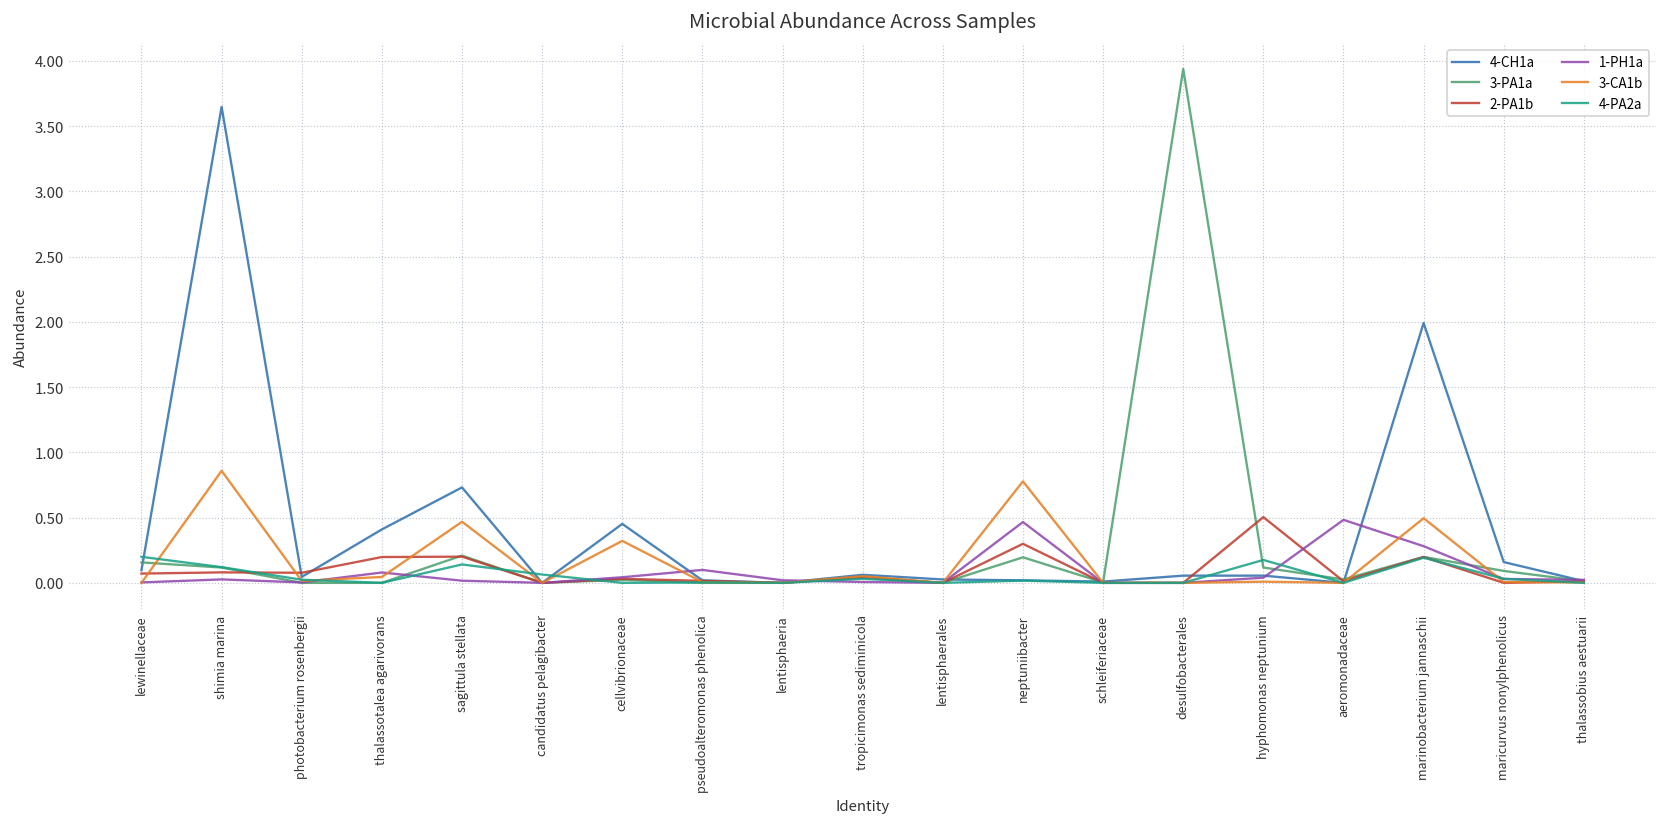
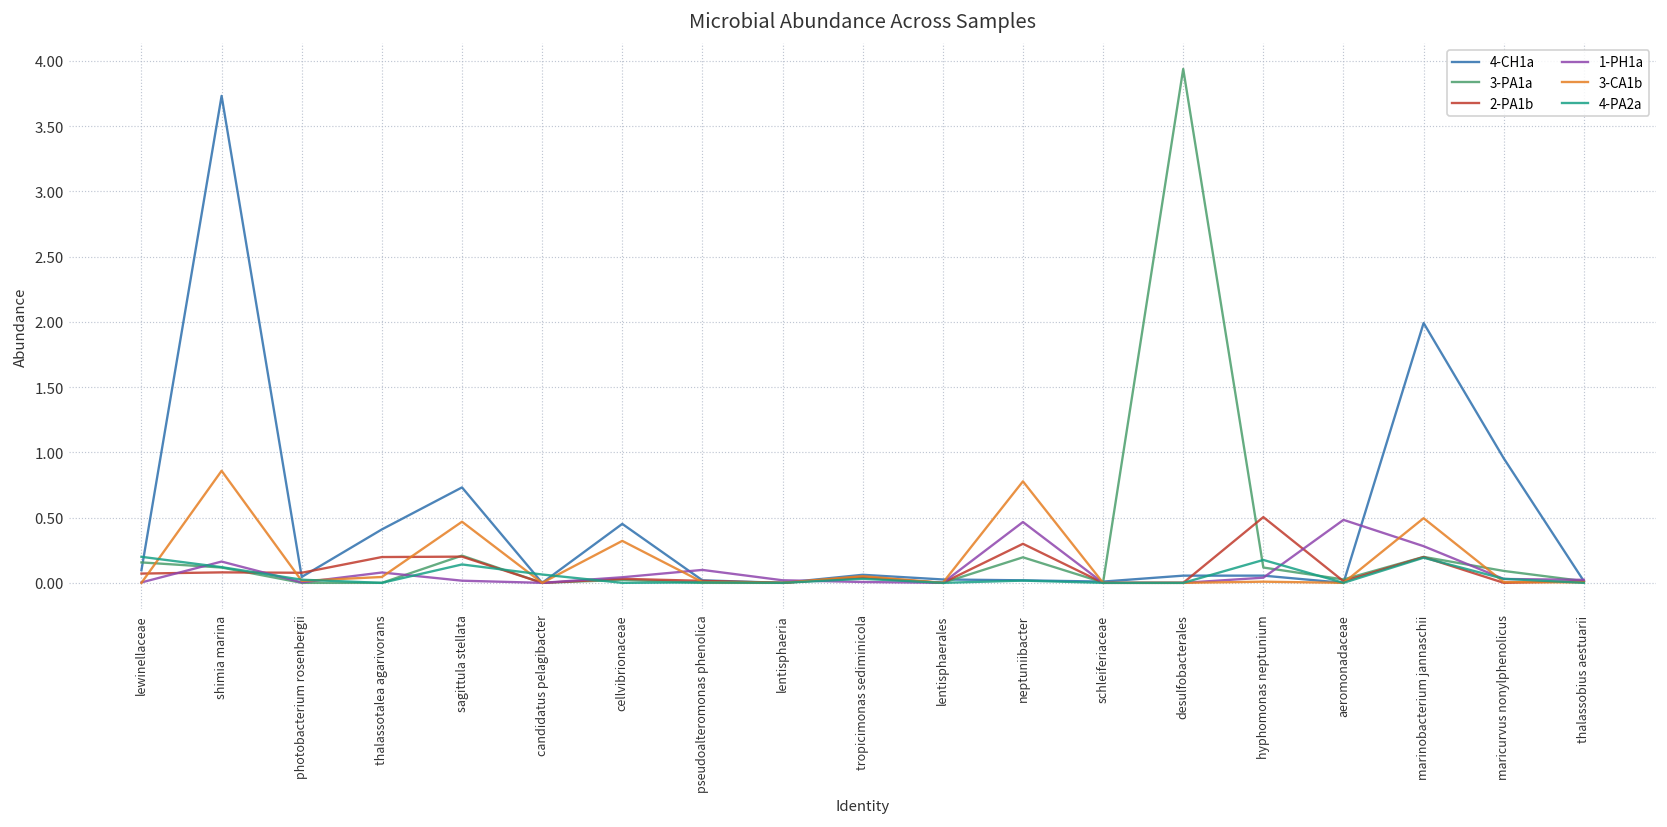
4-CH1a, shimia marina: 3.65 -> 3.73
1-PH1a, shimia marina: 0.03 -> 0.16
4-CH1a, maricurvus nonylphenolicus: 0.16 -> 0.95
